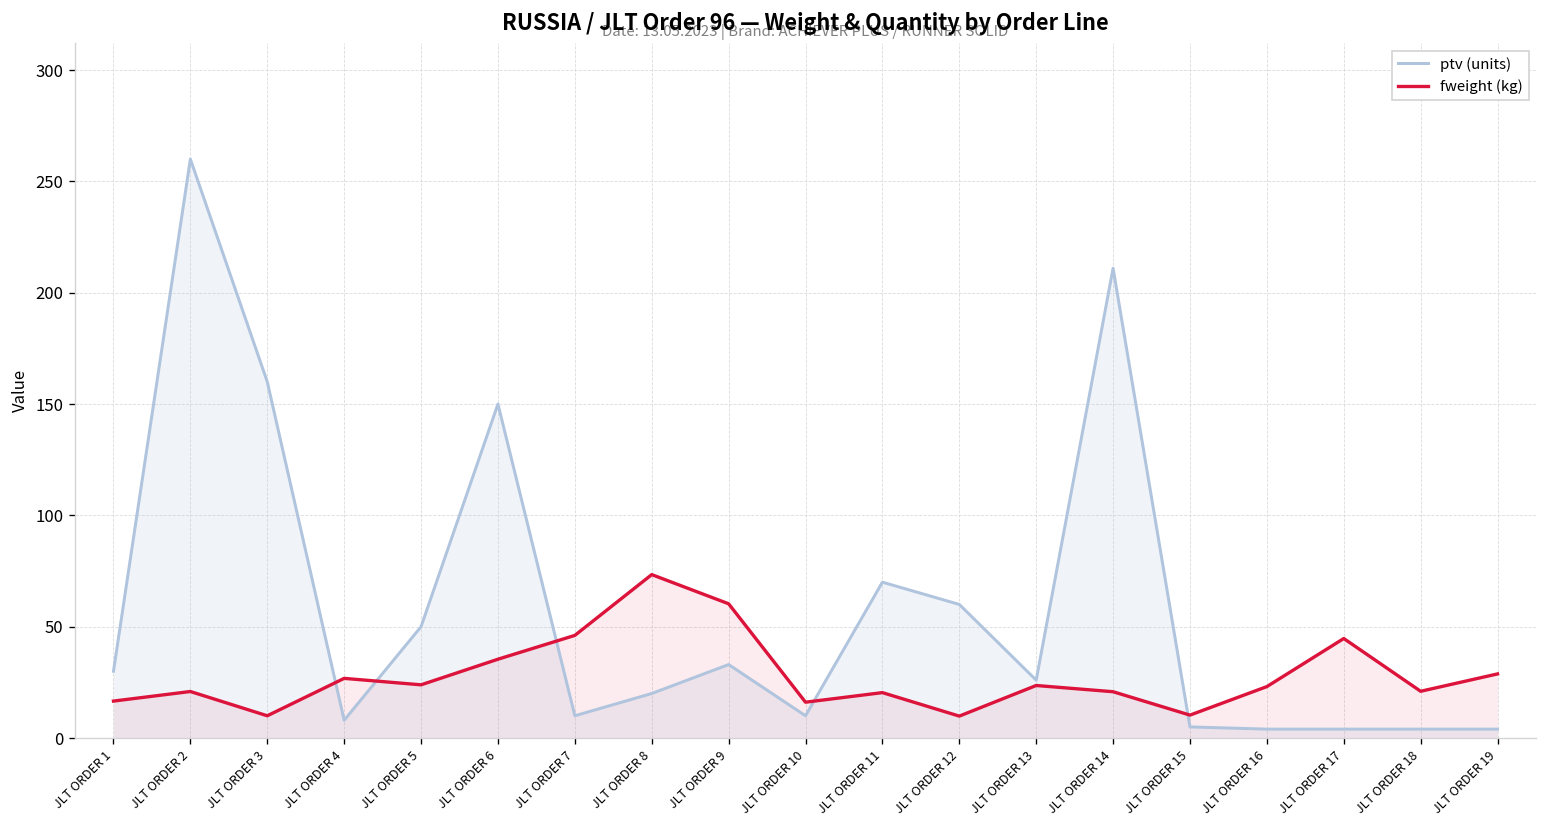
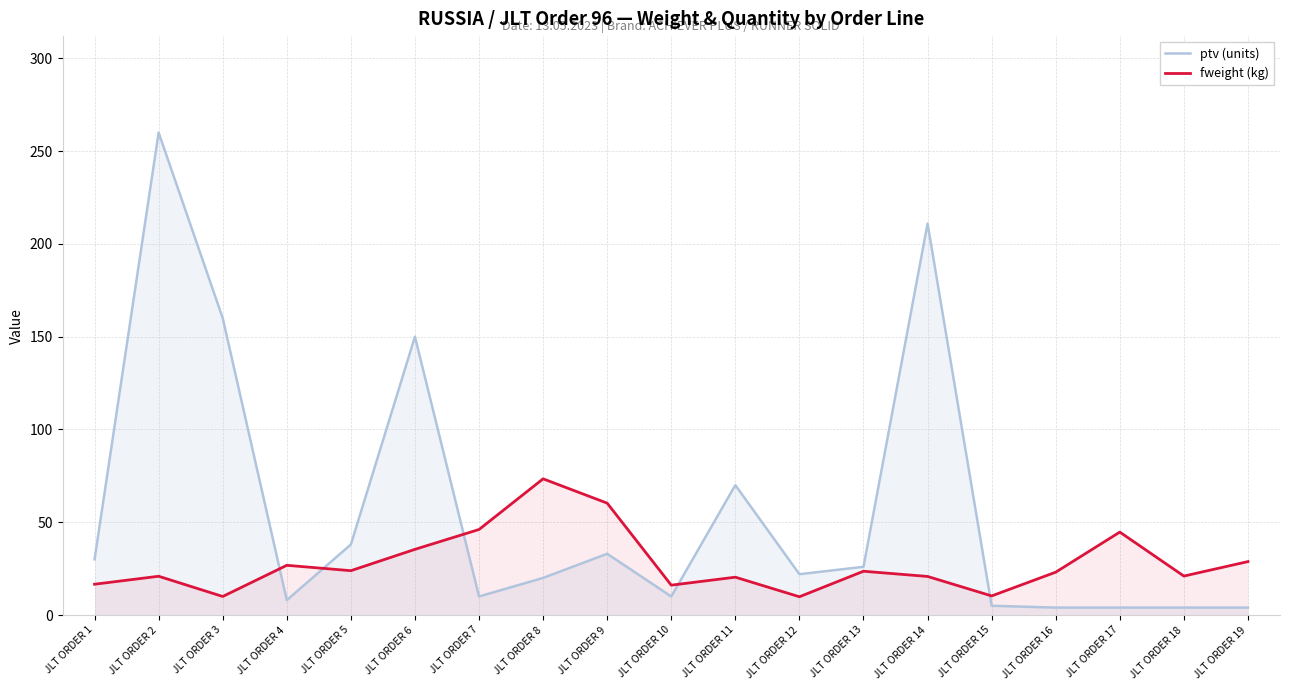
ptv (units), JLT ORDER 5: 50 -> 38
ptv (units), JLT ORDER 12: 60 -> 22
